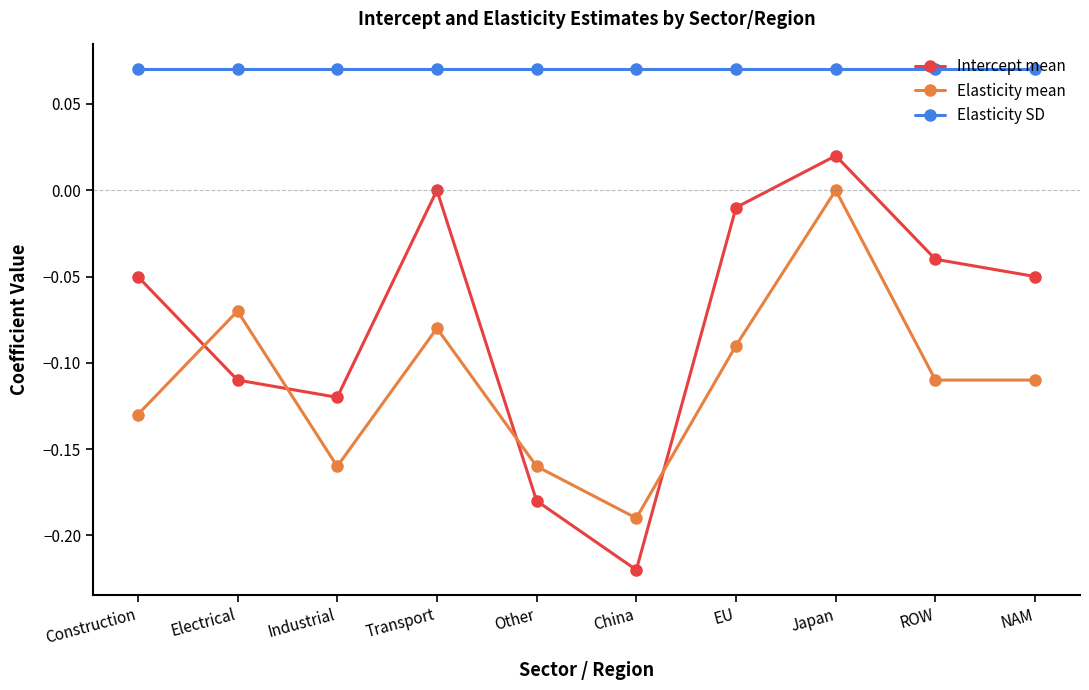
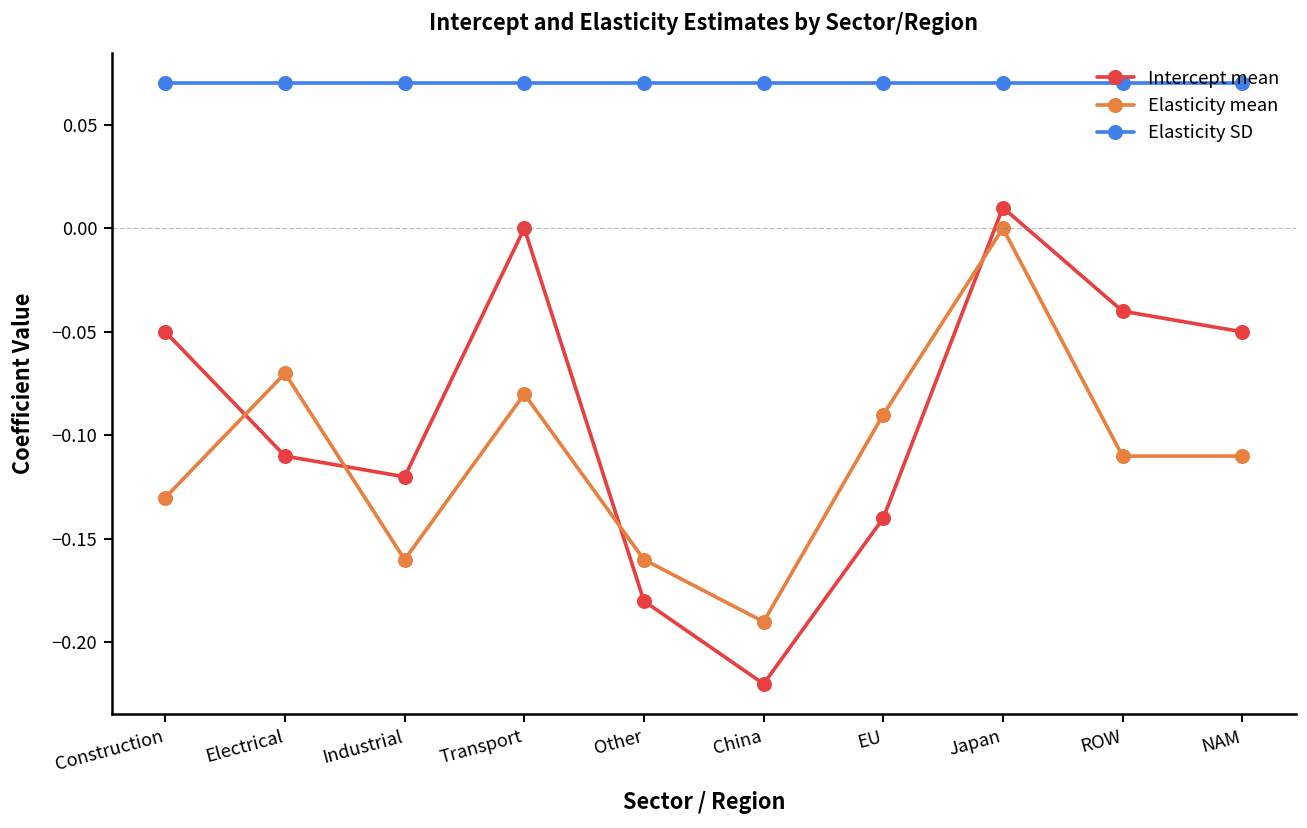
Intercept mean, EU: -0.01 -> -0.14
Intercept mean, Japan: 0.02 -> 0.01
